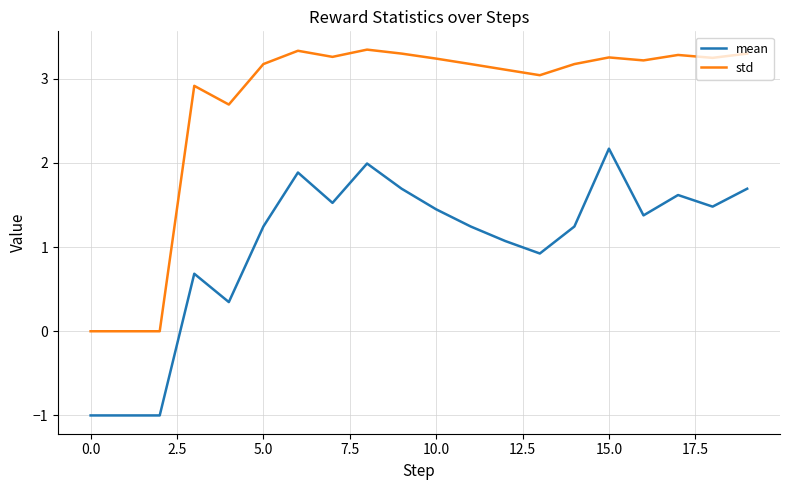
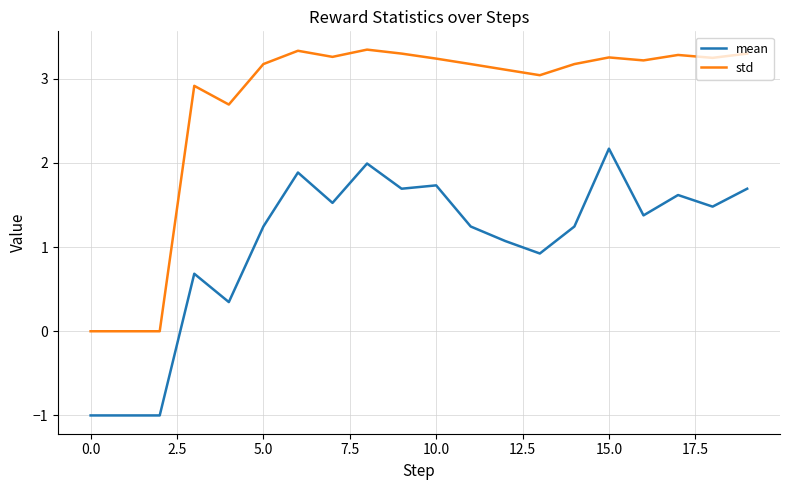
mean, 10.0: 1.4 -> 1.7
